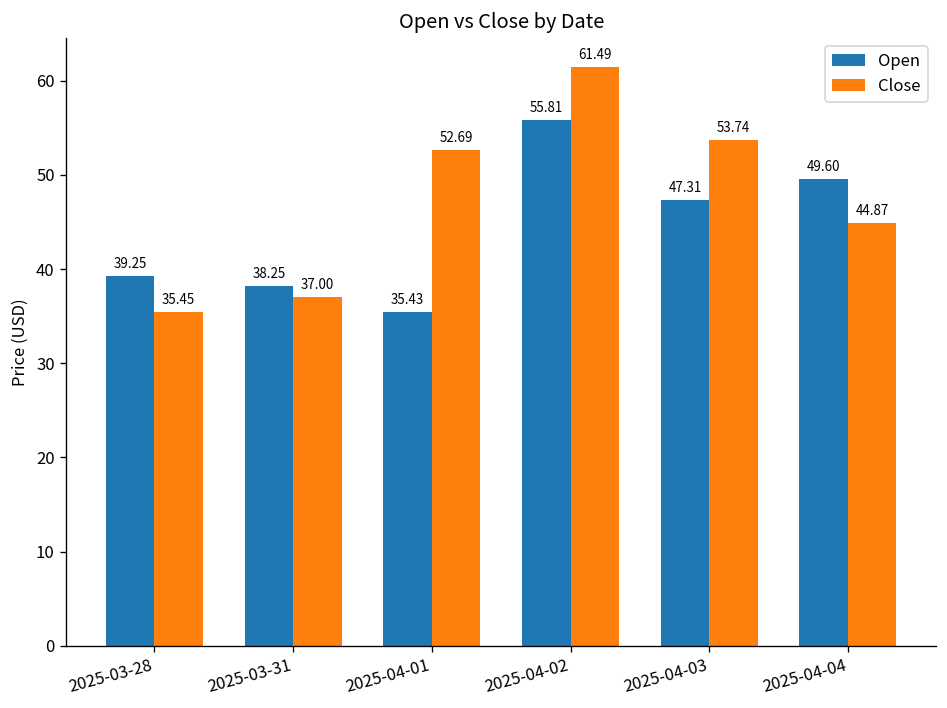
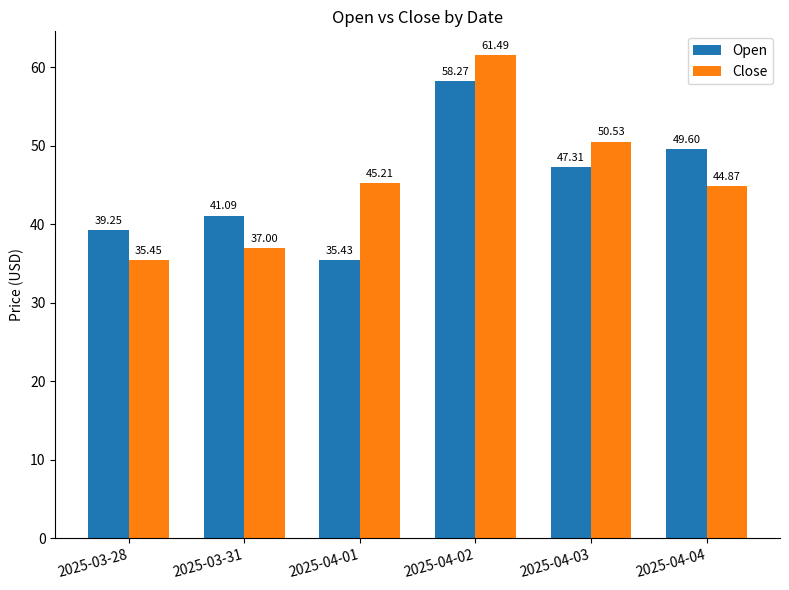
Open, 2025-03-31: 38.25 -> 41.09
Close, 2025-04-01: 52.69 -> 45.21
Open, 2025-04-02: 55.81 -> 58.27
Close, 2025-04-03: 53.74 -> 50.53
